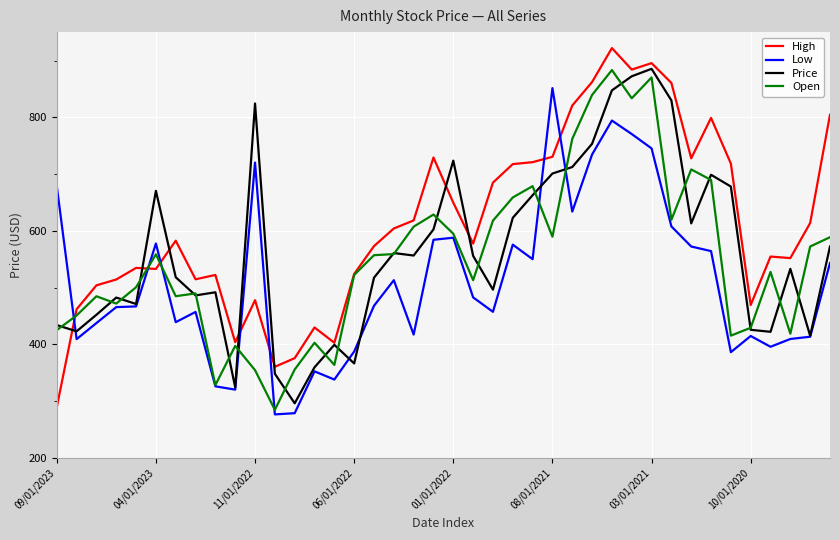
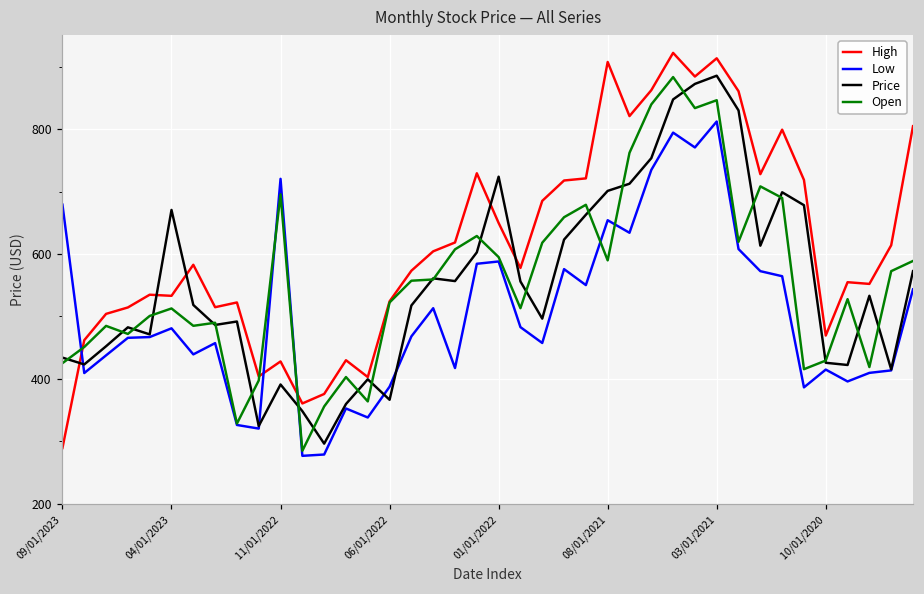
Low, 04/01/2023: 580 -> 480
Open, 04/01/2023: 560 -> 510
High, 11/01/2022: 480 -> 430
Price, 11/01/2022: 820 -> 390
Open, 11/01/2022: 350 -> 700
High, 08/01/2021: 730 -> 910
Low, 08/01/2021: 850 -> 650
High, 03/01/2021: 900 -> 910
Low, 03/01/2021: 750 -> 810
Open, 03/01/2021: 870 -> 850
